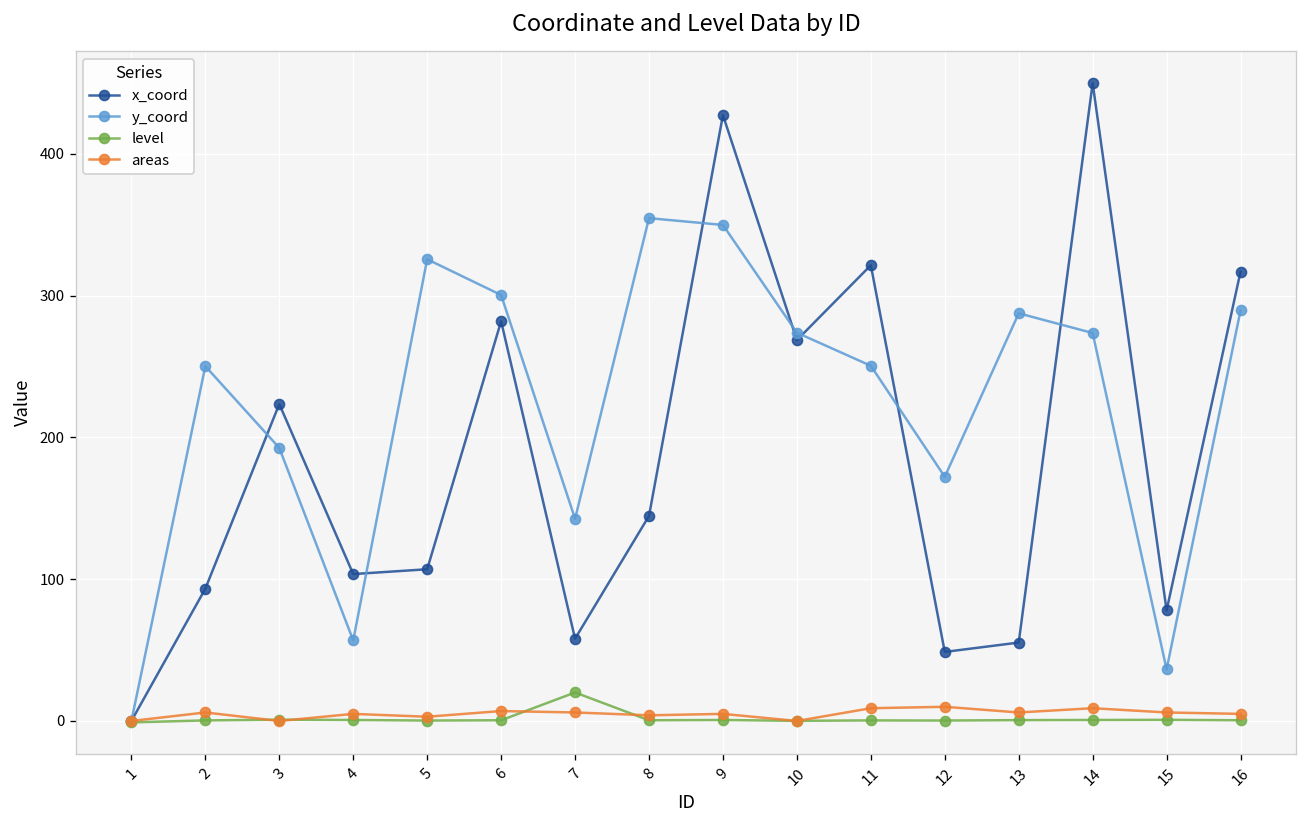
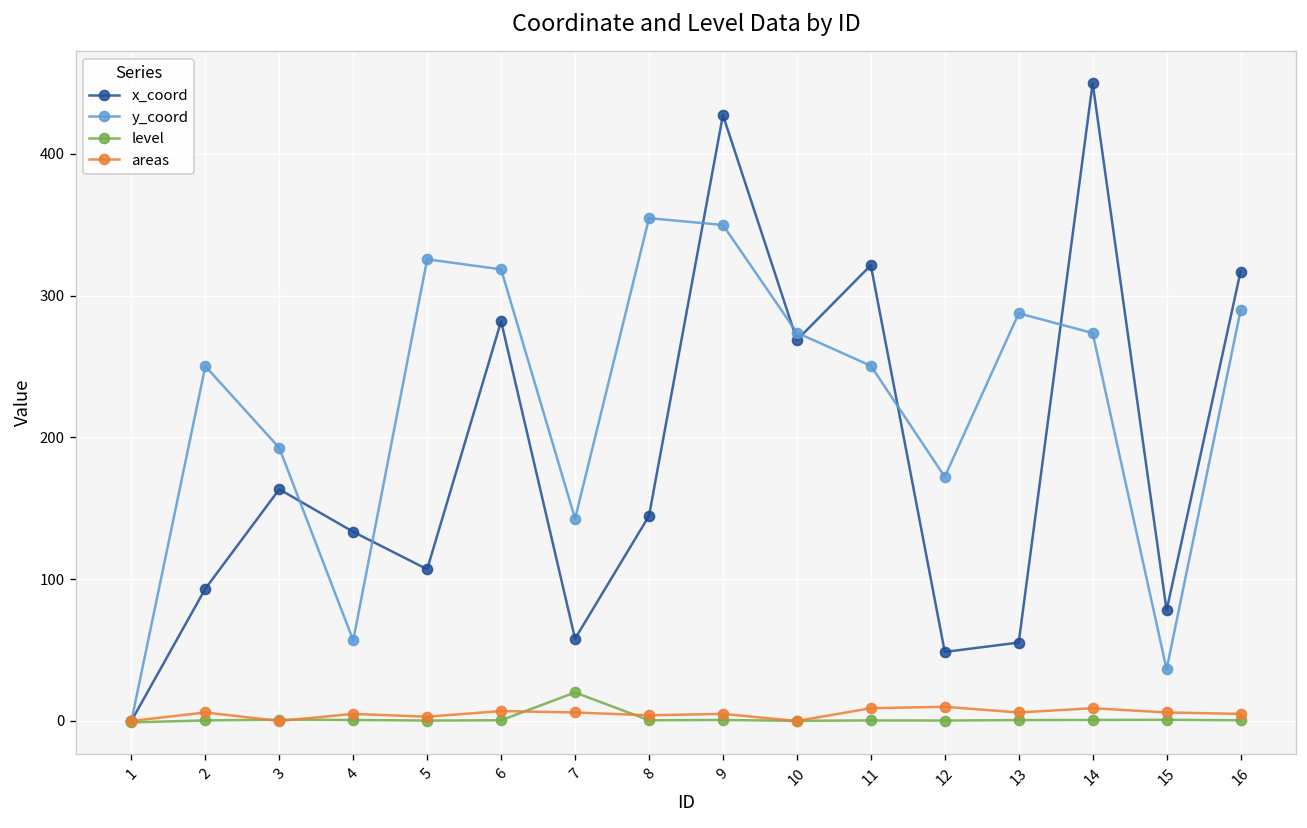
x_coord, 3: 224 -> 163
x_coord, 4: 104 -> 133
y_coord, 6: 300 -> 319
